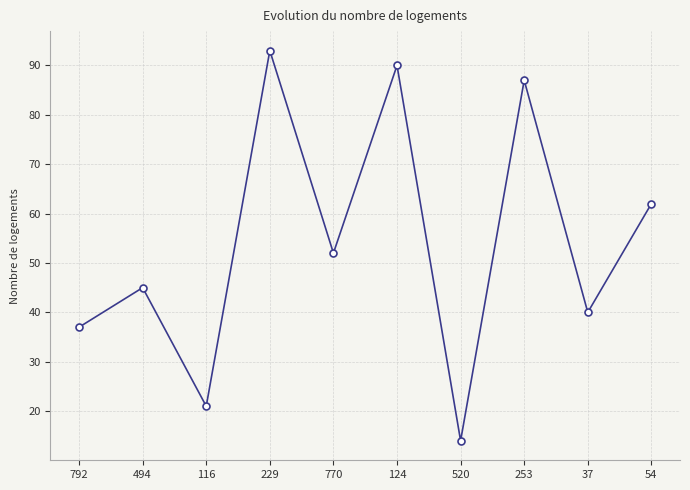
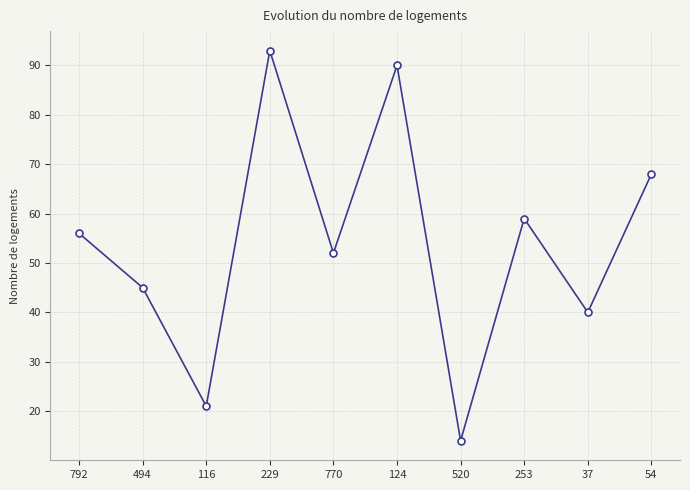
792: 37 -> 56
253: 87 -> 59
54: 62 -> 68
